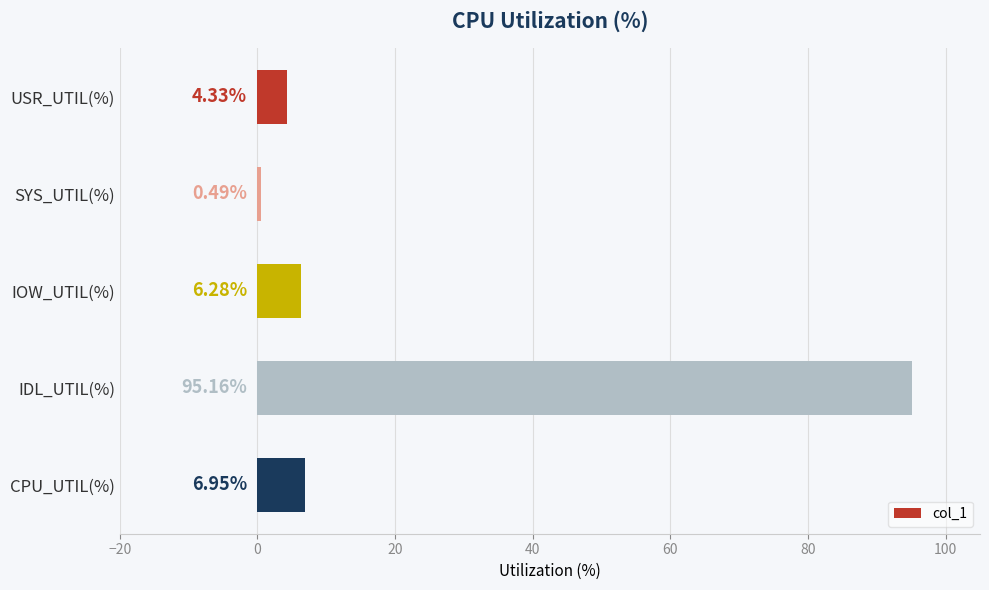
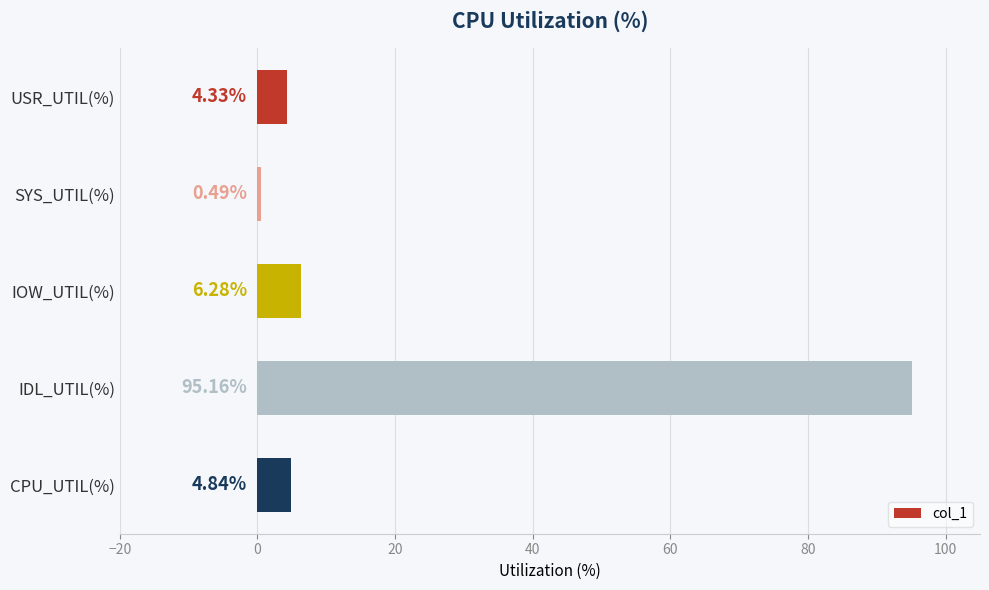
CPU_UTIL(%): 6.95% -> 4.84%
